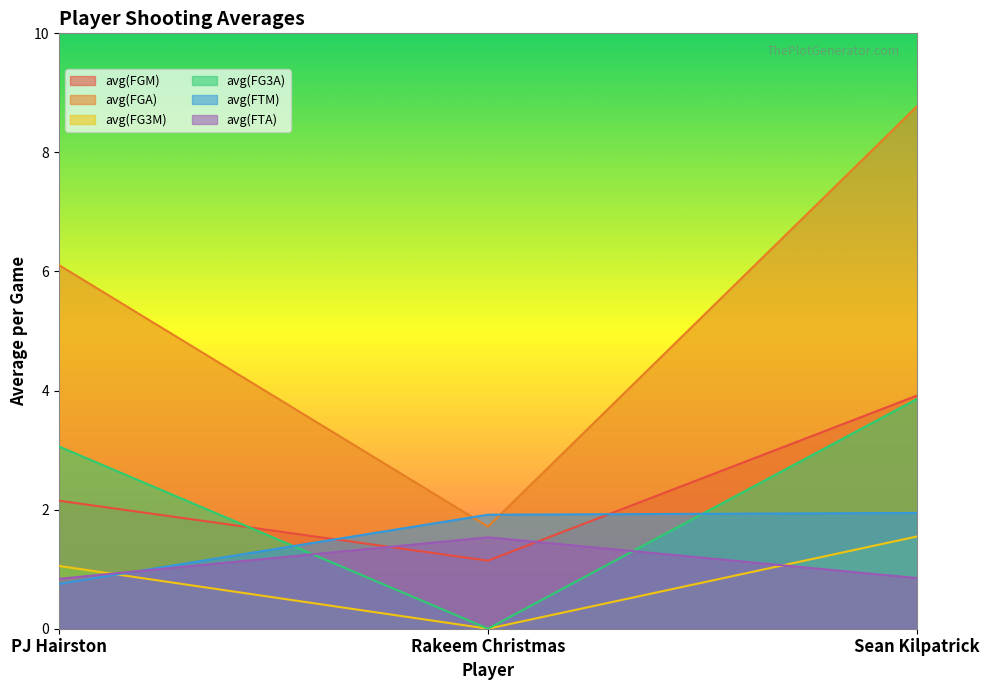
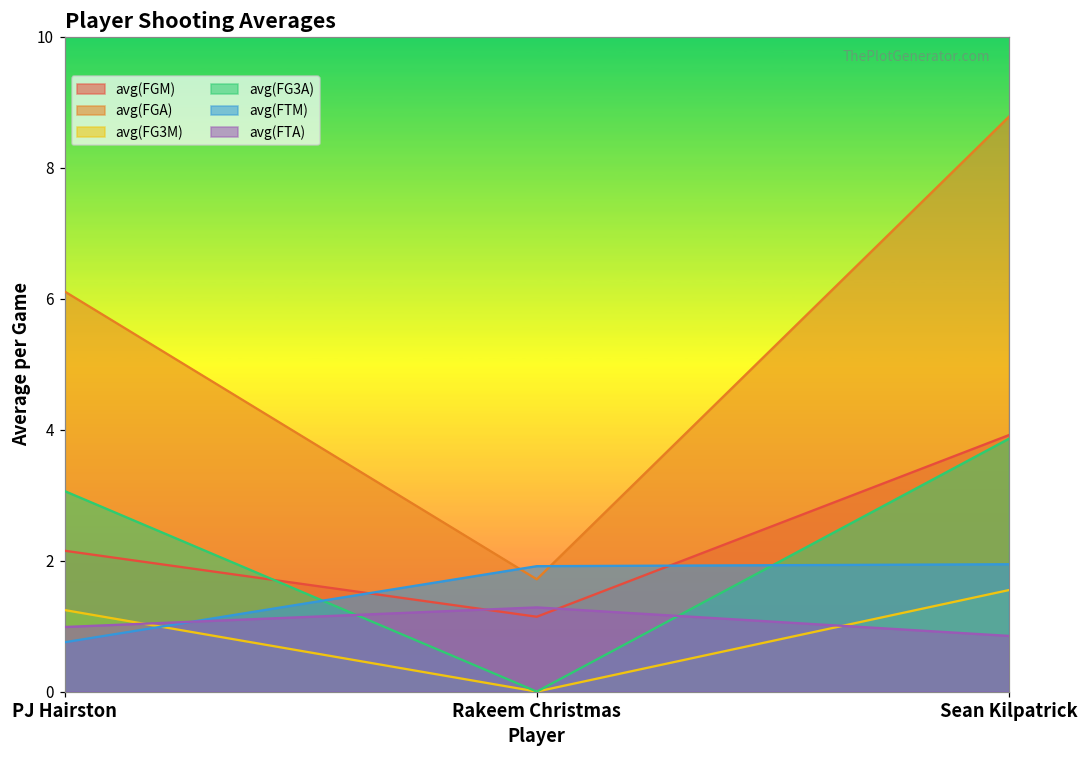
avg(FG3M), PJ Hairston: 1.1 -> 1.2
avg(FTA), PJ Hairston: 0.8 -> 1.0
avg(FTA), Rakeem Christmas: 1.5 -> 1.3
